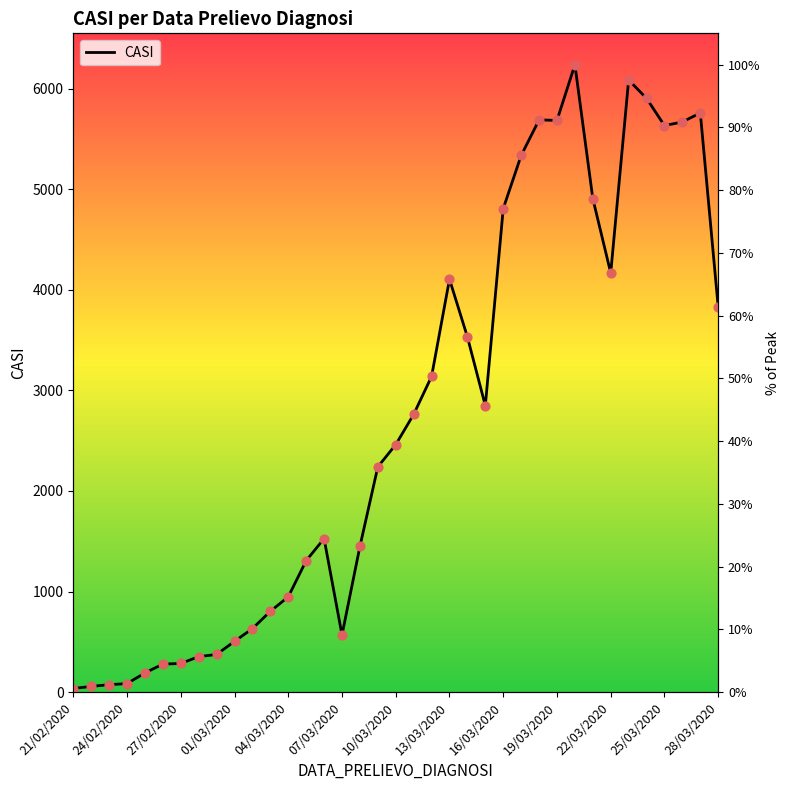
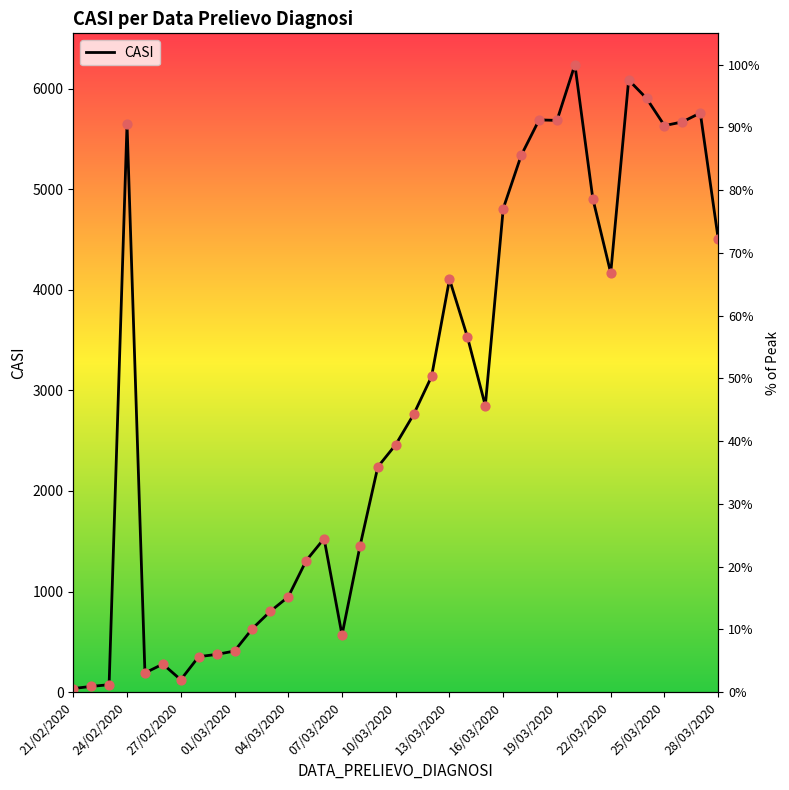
24/02/2020: 80 -> 5650
27/02/2020: 280 -> 120
01/03/2020: 500 -> 410
28/03/2020: 3830 -> 4510
